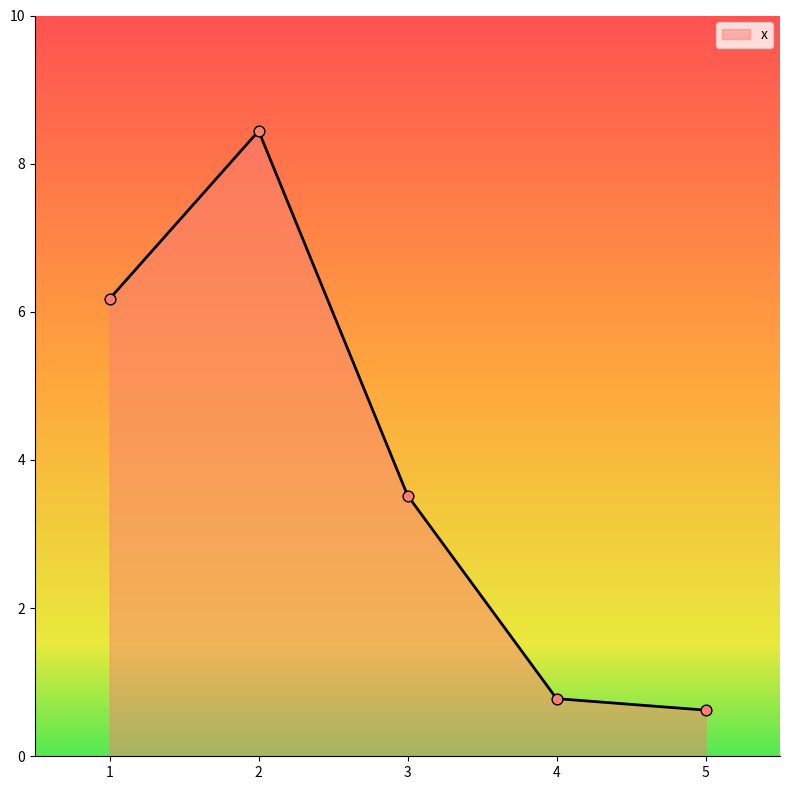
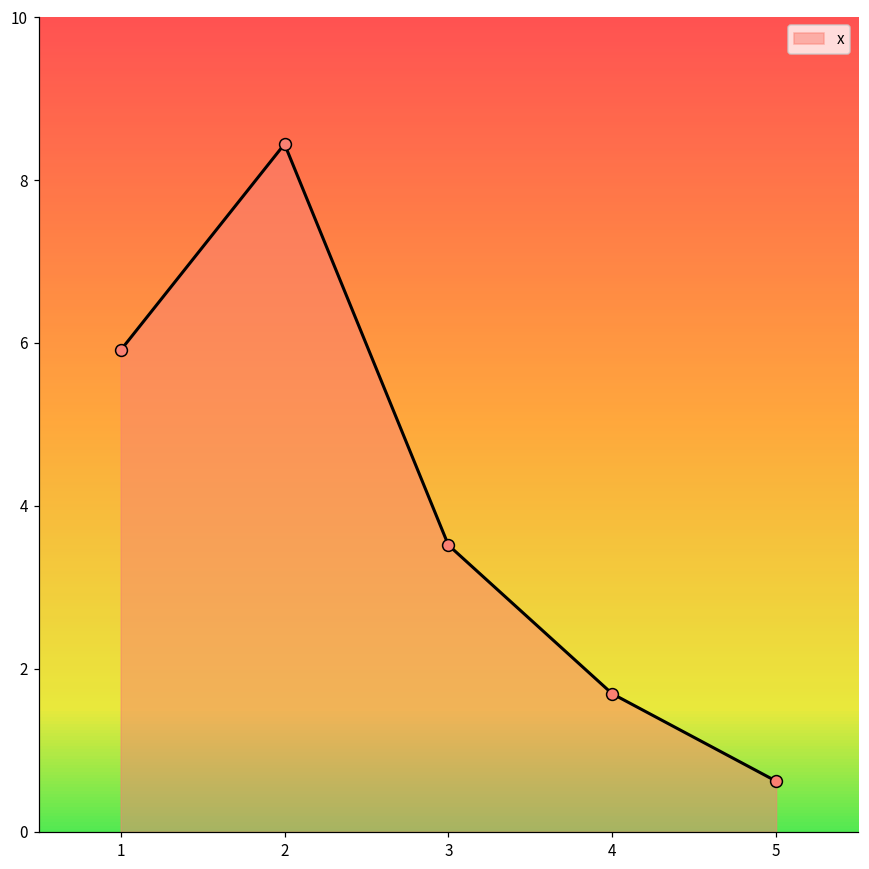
1: 6.2 -> 5.9
4: 0.8 -> 1.7
